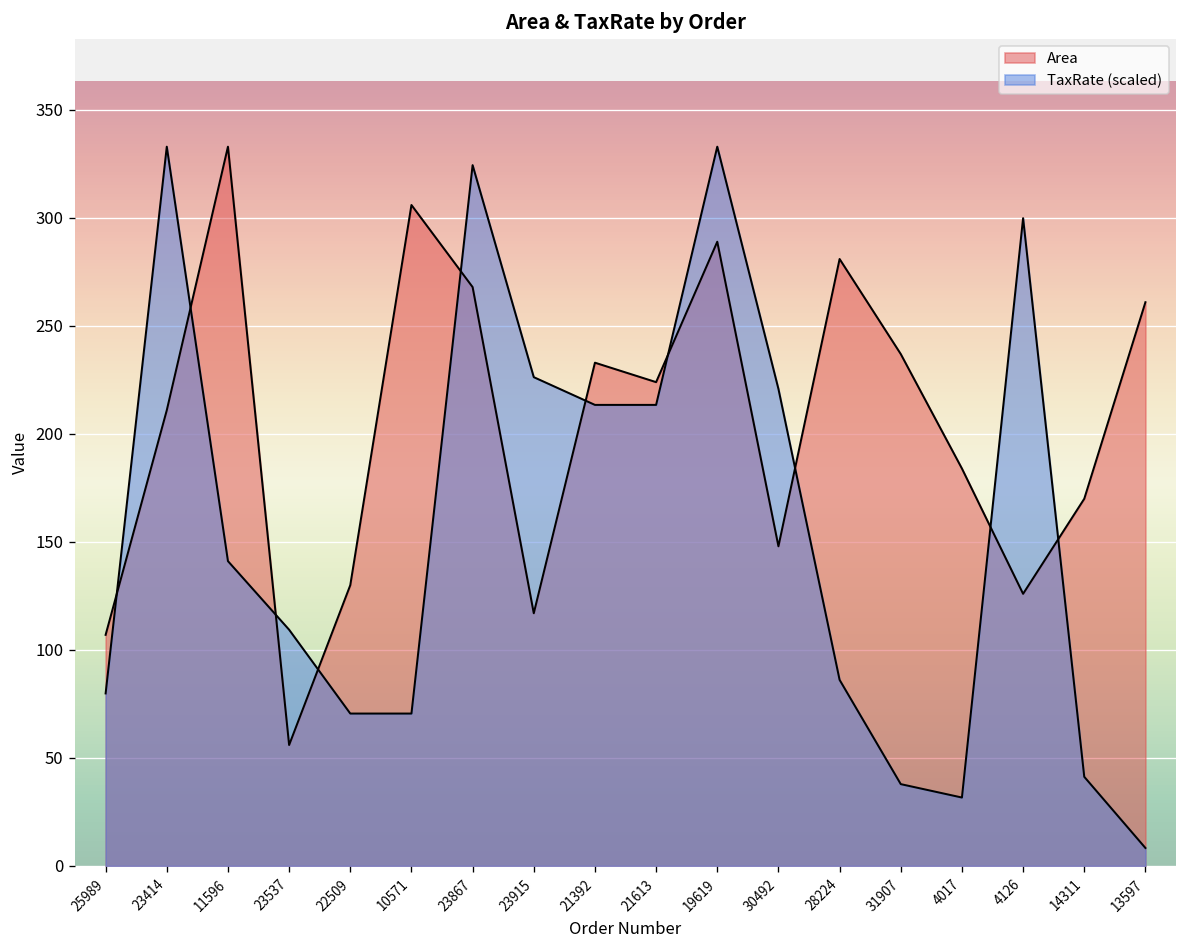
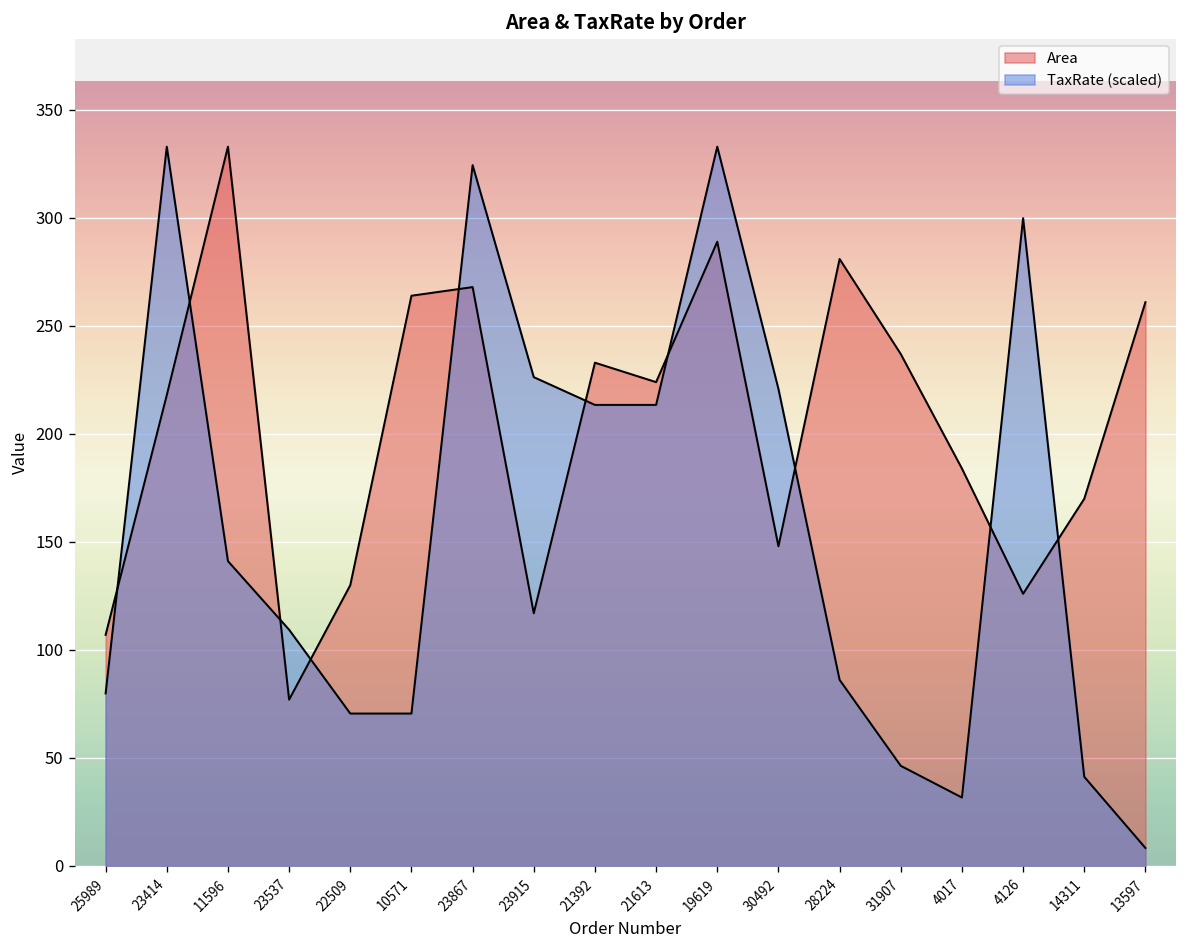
Area, 23414: 211 -> 218
Area, 23537: 56 -> 77
Area, 10571: 306 -> 264
TaxRate (scaled), 31907: 38 -> 46
